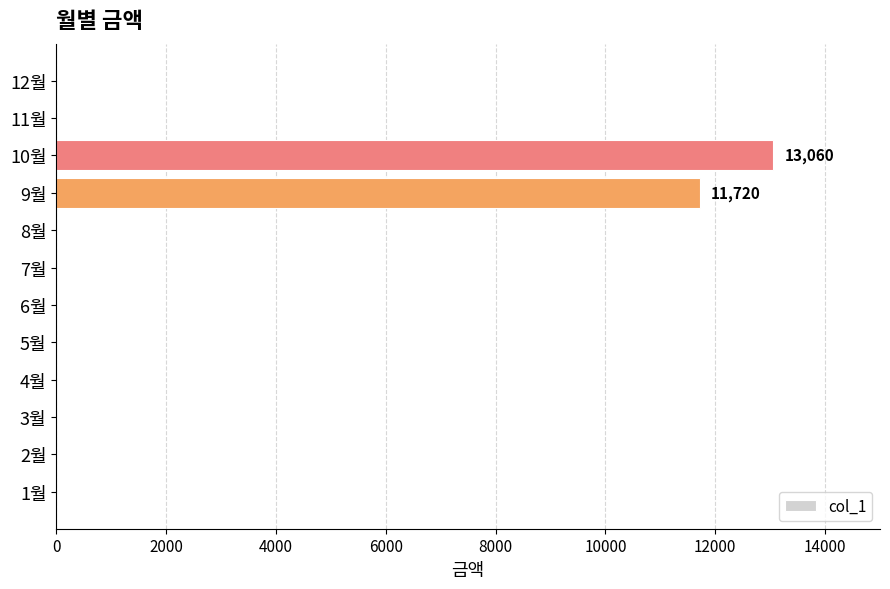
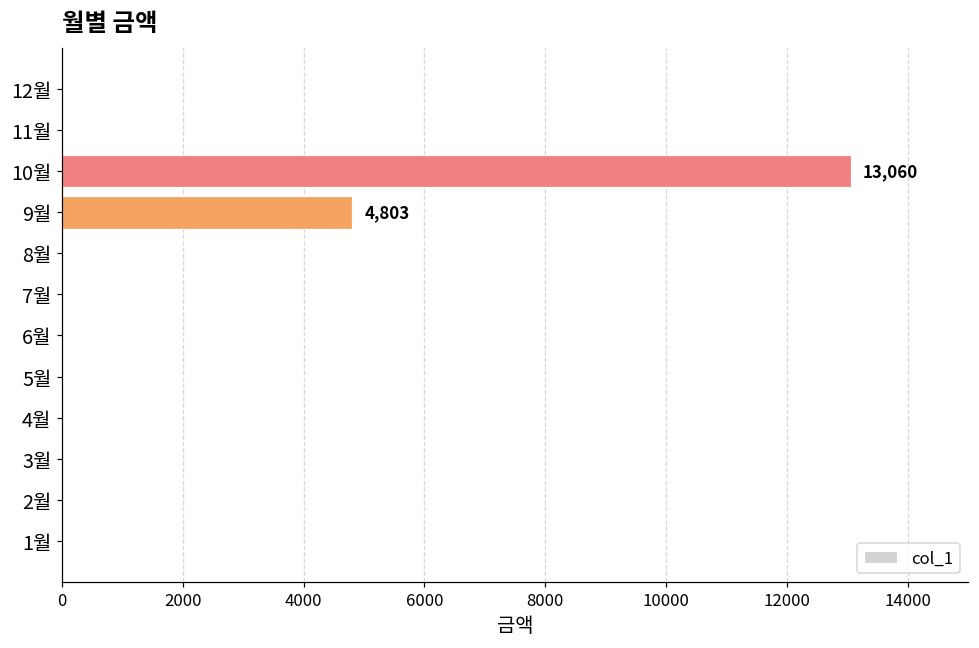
9월: 11,720 -> 4,803
